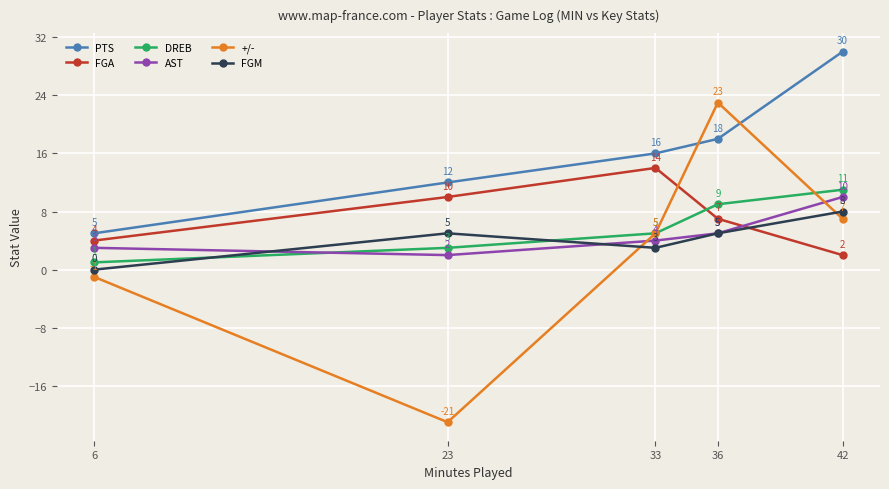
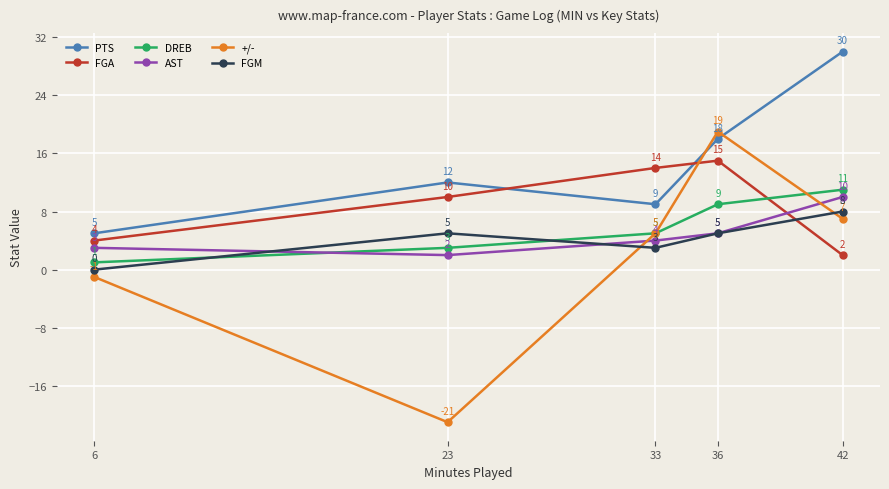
PTS, 33: 16 -> 9
FGA, 36: 7 -> 15
+/-, 36: 23 -> 19
